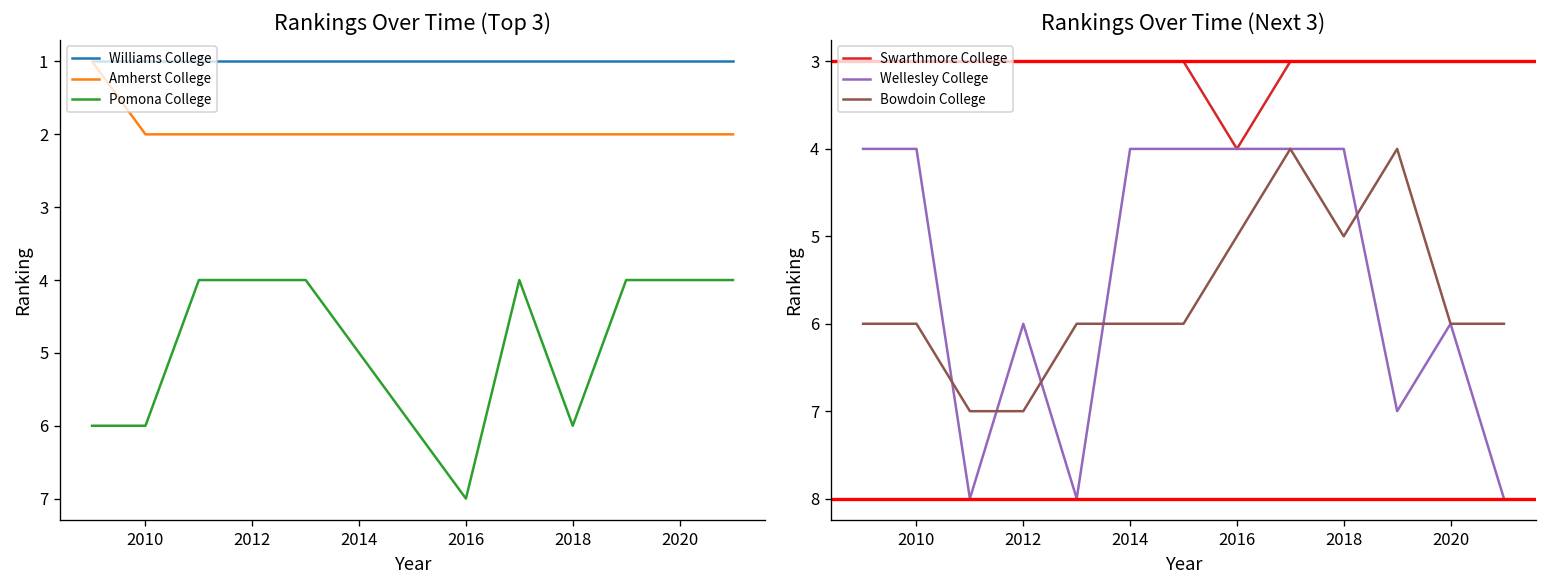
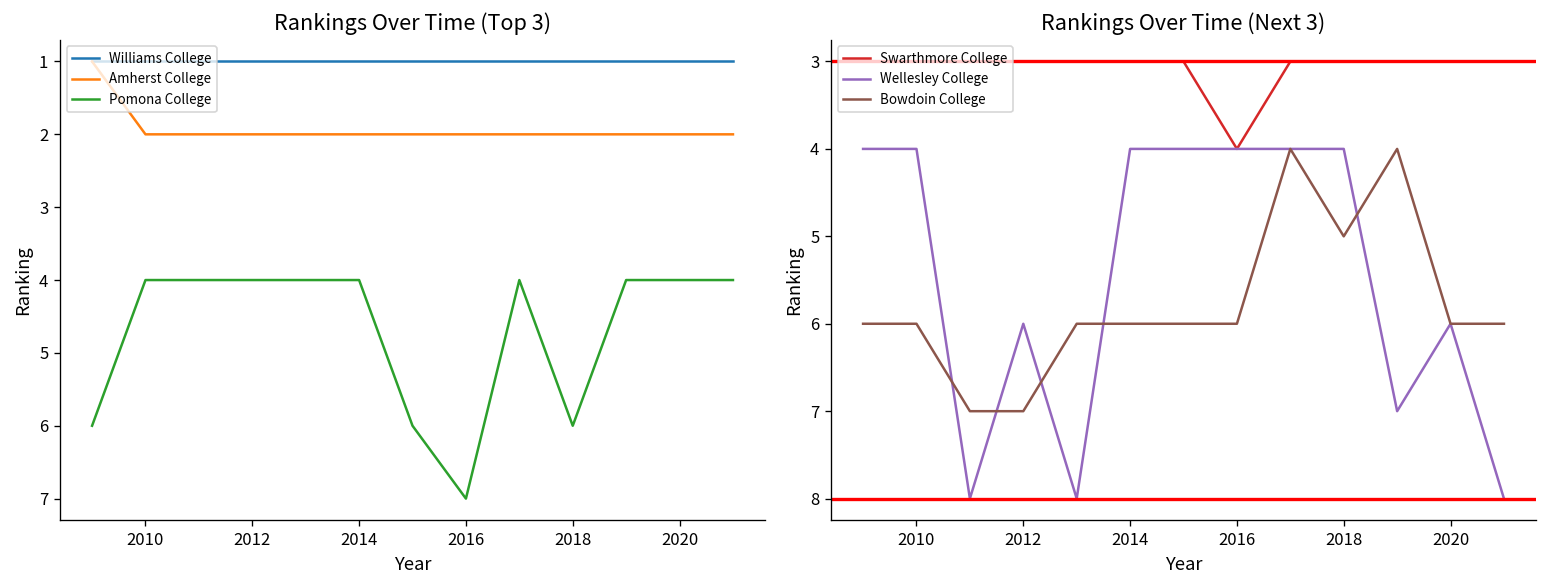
Rankings Over Time (Top 3), Pomona College, 2010: 6 -> 4
Rankings Over Time (Top 3), Pomona College, 2014: 5 -> 4
Rankings Over Time (Next 3), Bowdoin College, 2016: 5 -> 6
